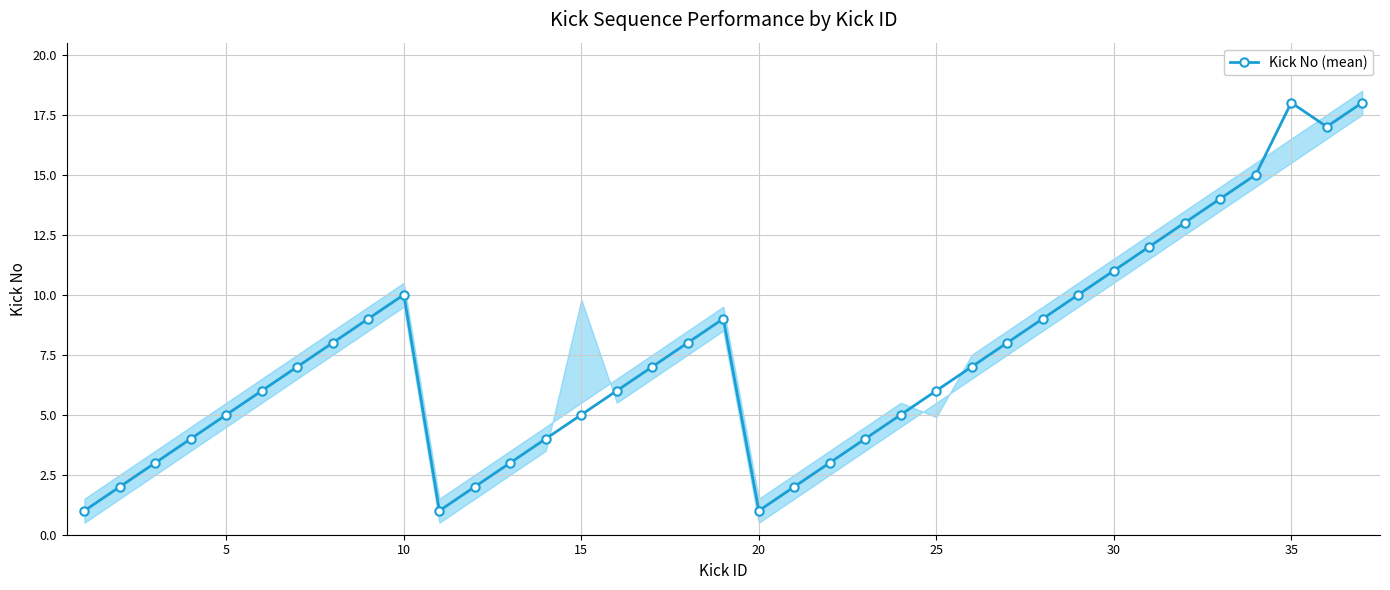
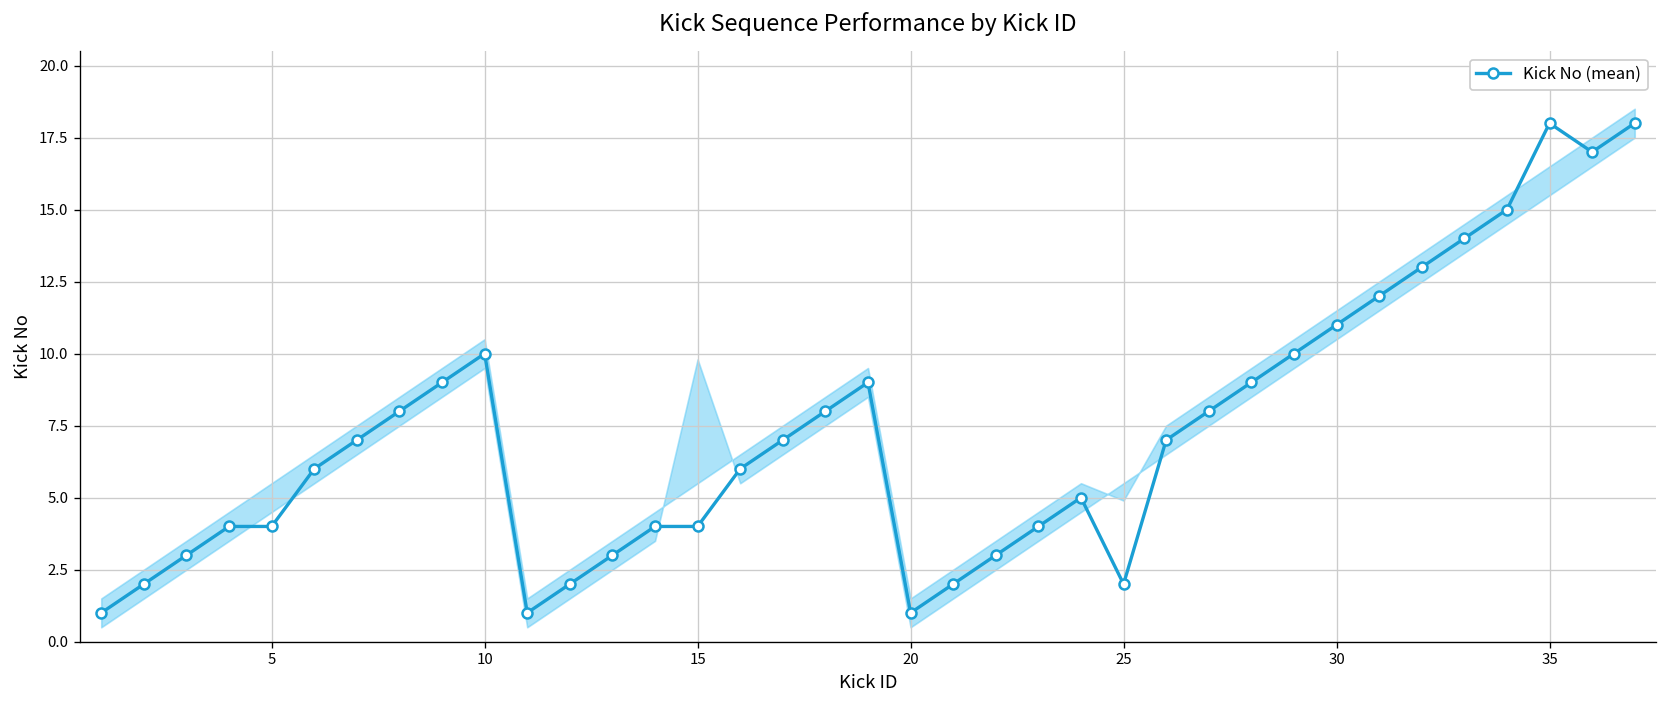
Kick No (mean), 5: 5 -> 4
Kick No (mean), 15: 5 -> 4
Kick No (mean), 25: 6 -> 2
